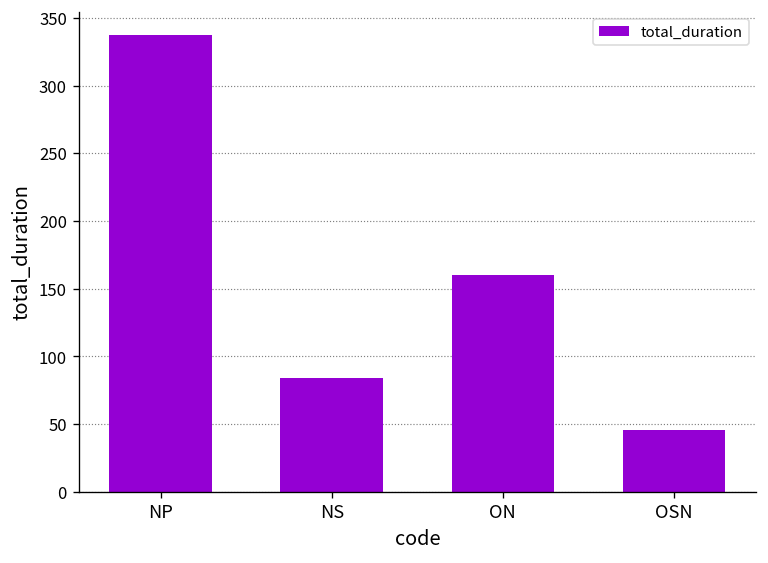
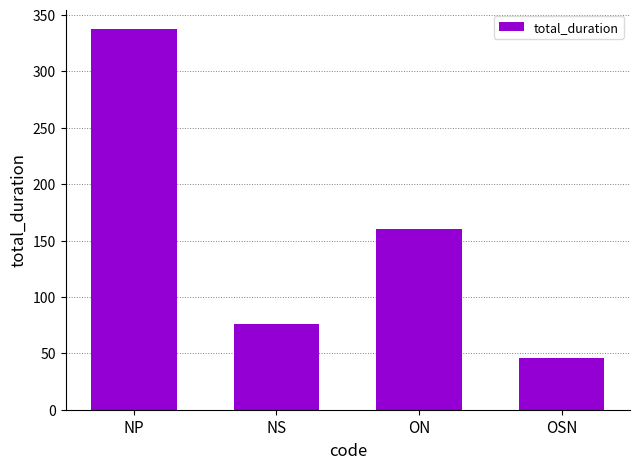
NS: 84 -> 76
